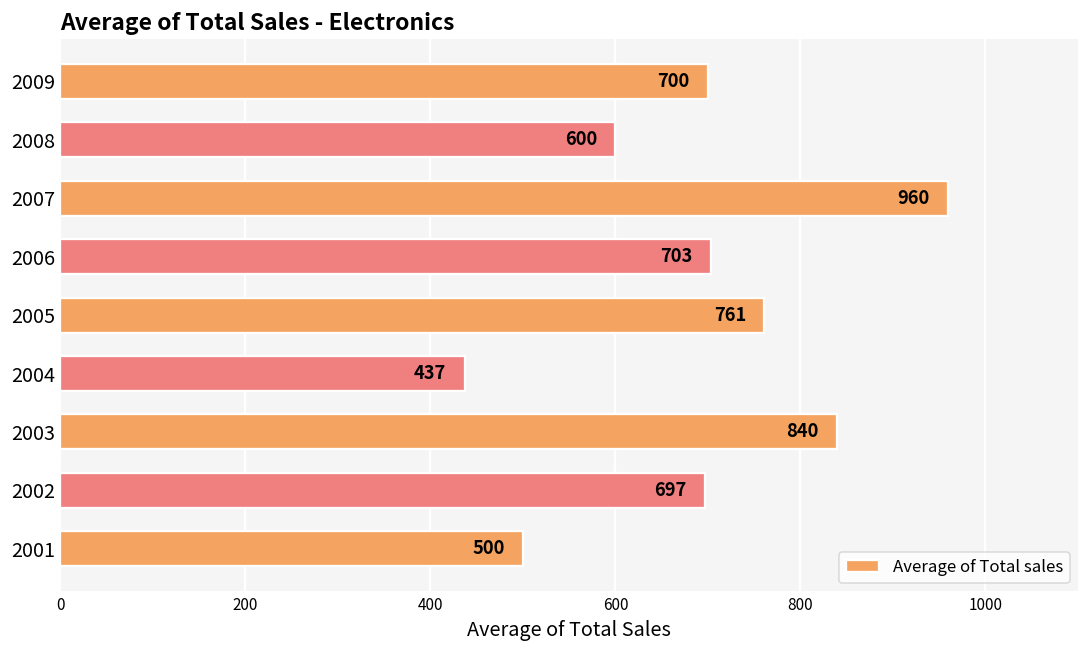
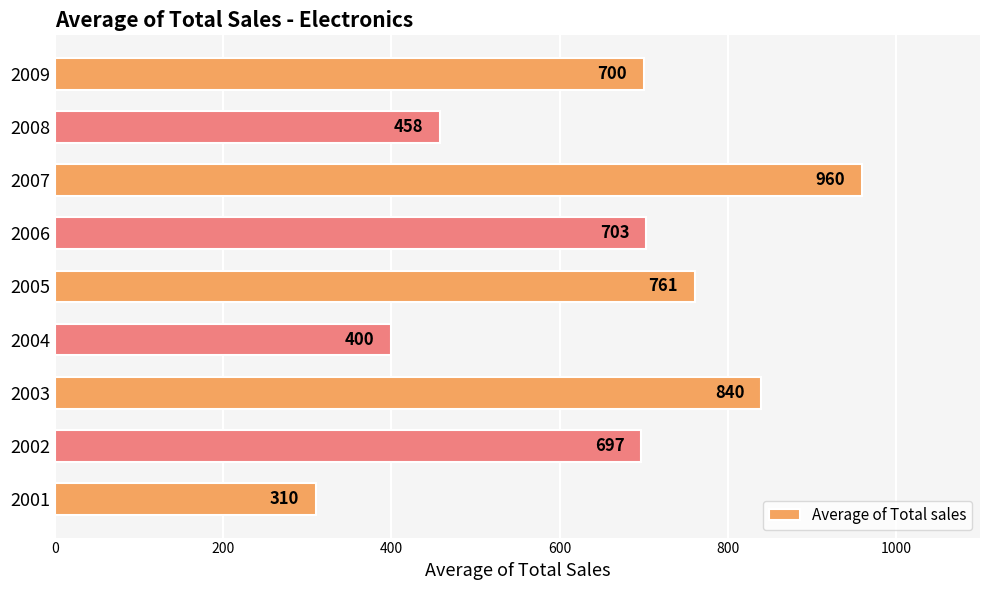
2008: 600 -> 458
2004: 437 -> 400
2001: 500 -> 310
